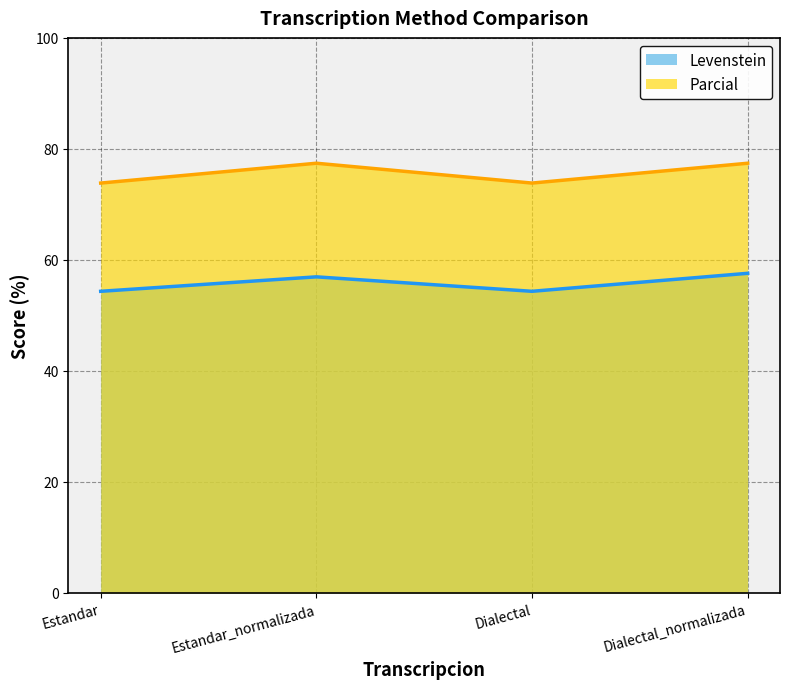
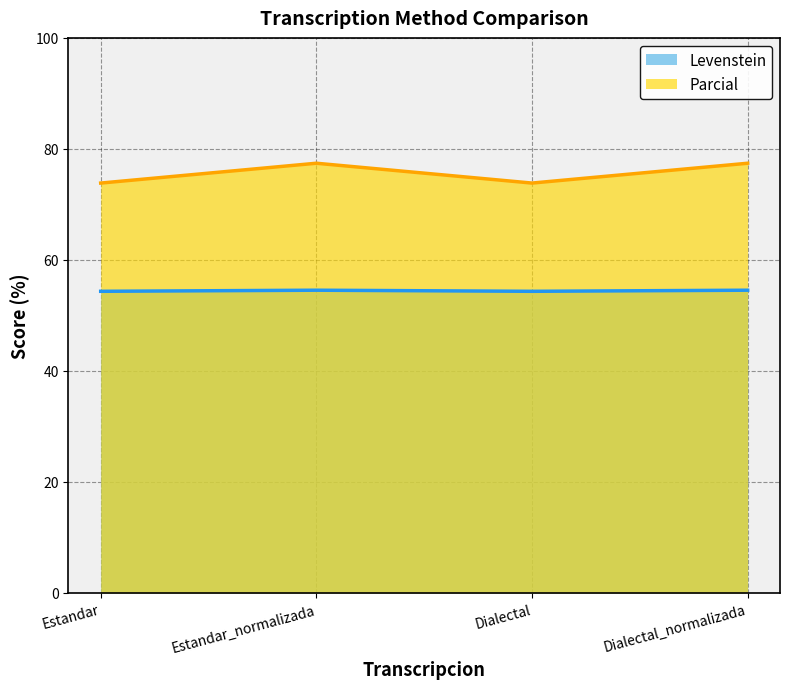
Levenstein, Estandar_normalizada: 57 -> 55
Levenstein, Dialectal_normalizada: 58 -> 55
